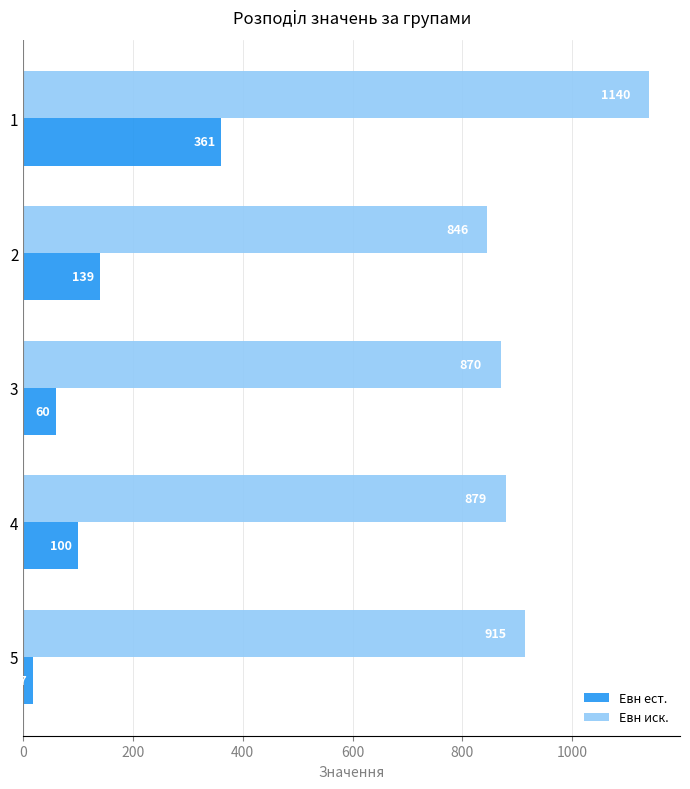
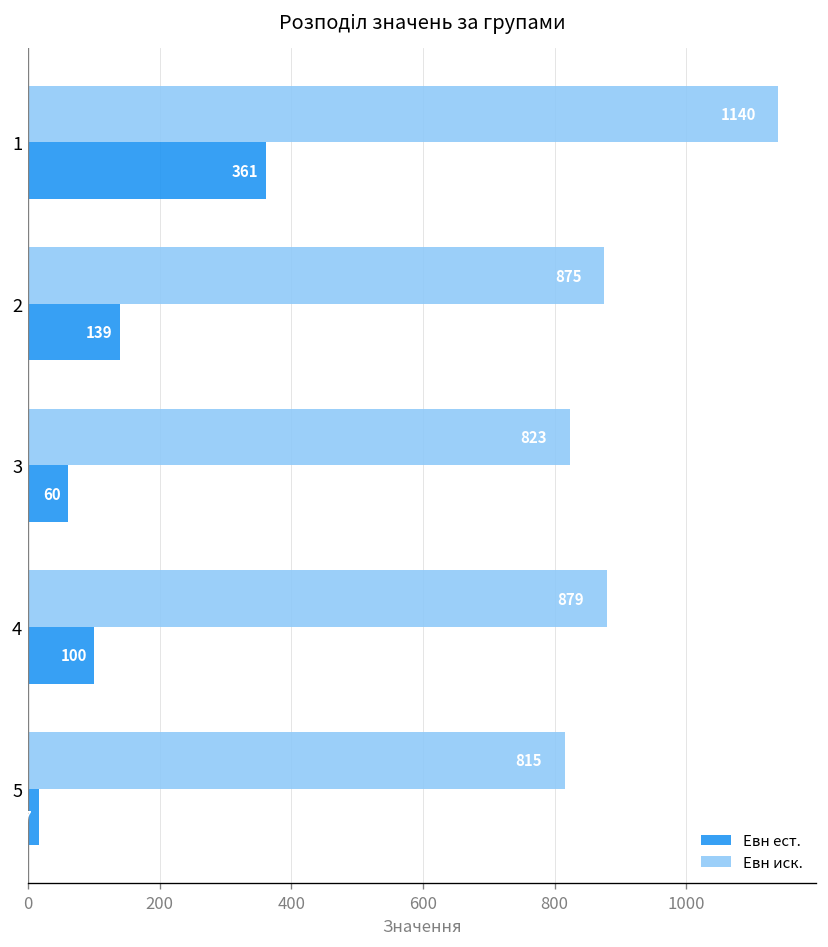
Евн иск., 2: 846 -> 875
Евн иск., 3: 870 -> 823
Евн иск., 5: 915 -> 815
